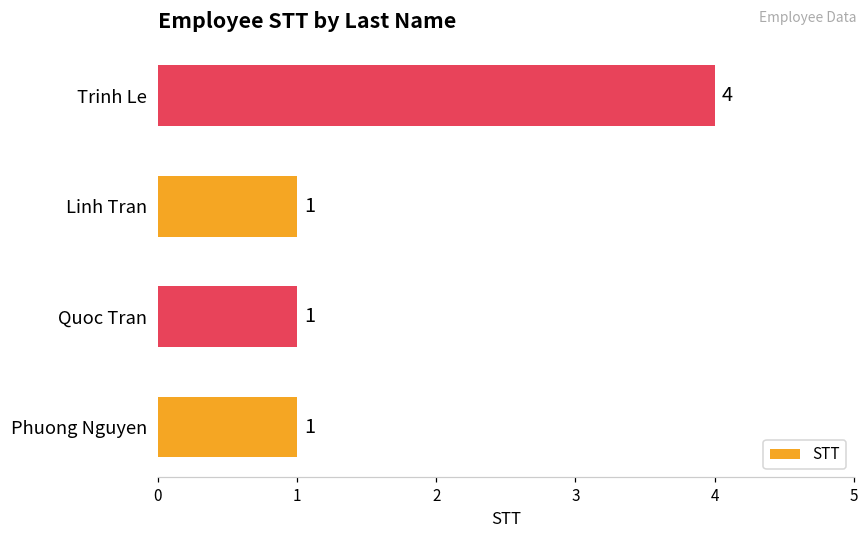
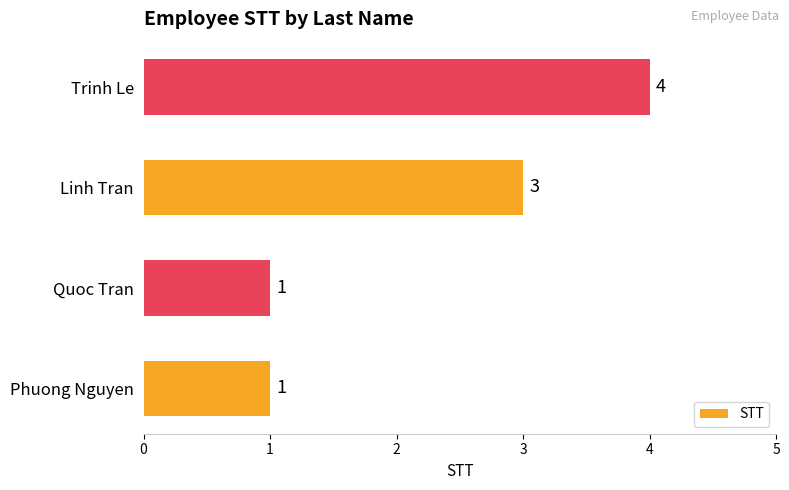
Linh Tran: 1 -> 3
